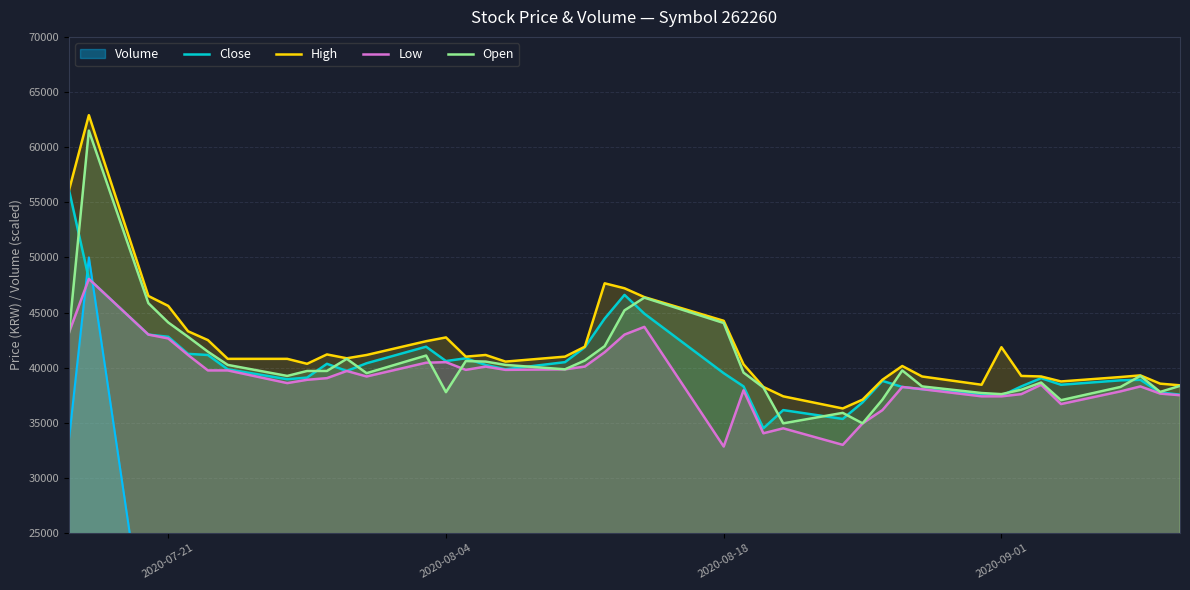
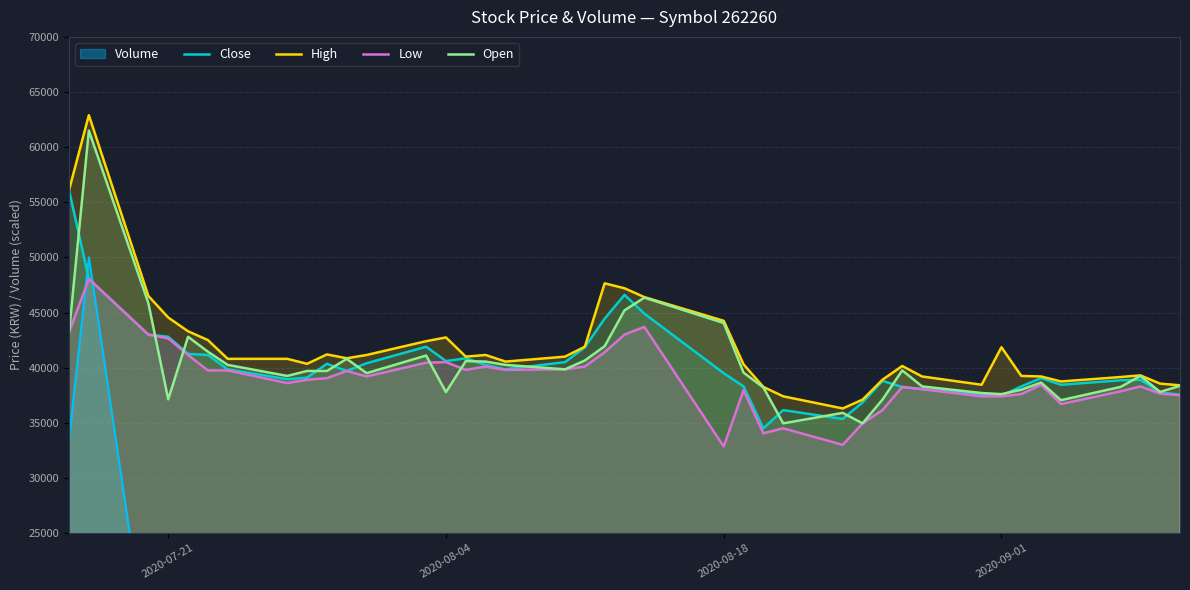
High, 2020-07-21: 45600 -> 44600
Open, 2020-07-21: 44100 -> 37100
